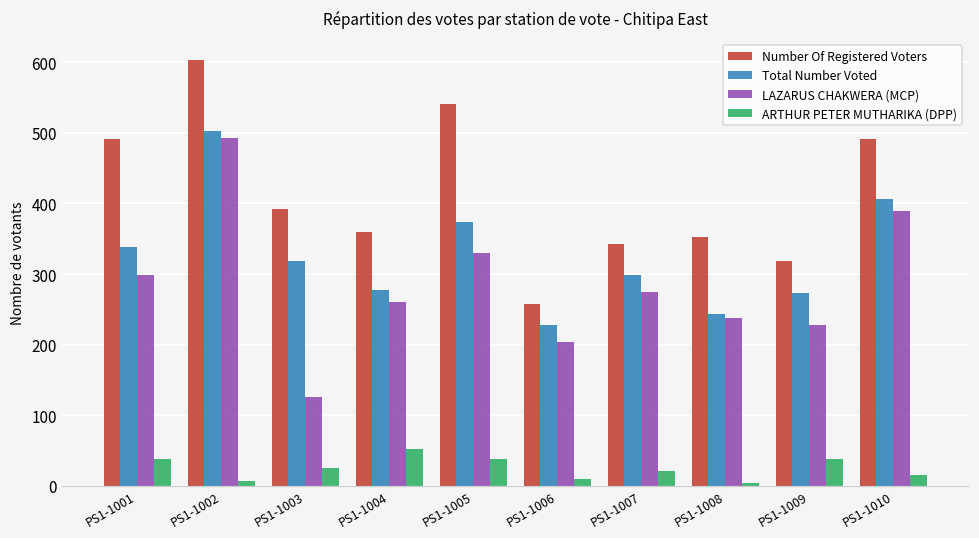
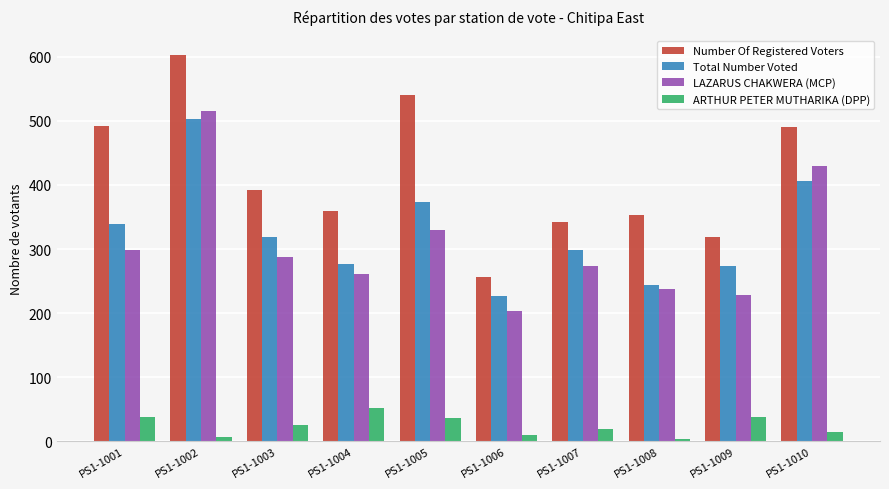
LAZARUS CHAKWERA (MCP), PS1-1002: 490 -> 520
LAZARUS CHAKWERA (MCP), PS1-1003: 130 -> 290
LAZARUS CHAKWERA (MCP), PS1-1010: 390 -> 430
